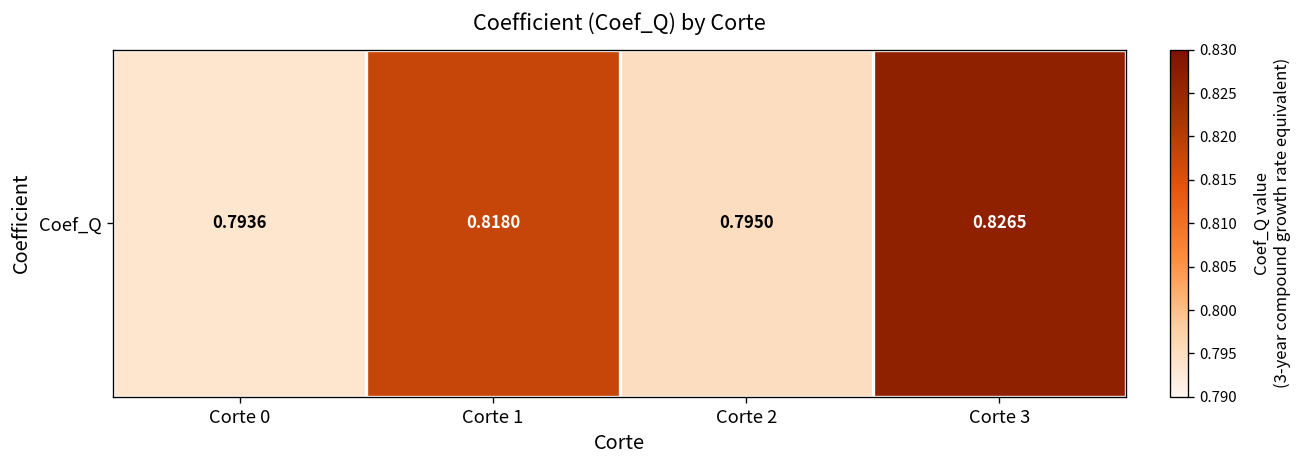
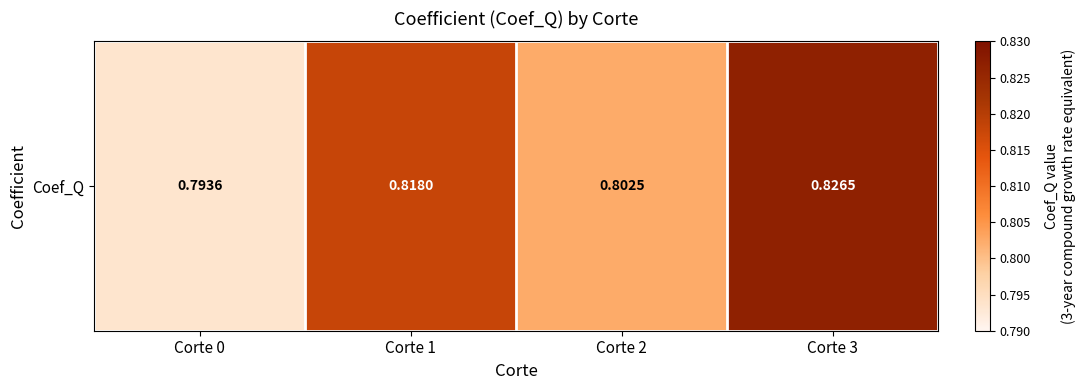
Coef_Q, Corte 2: 0.7950 -> 0.8025
